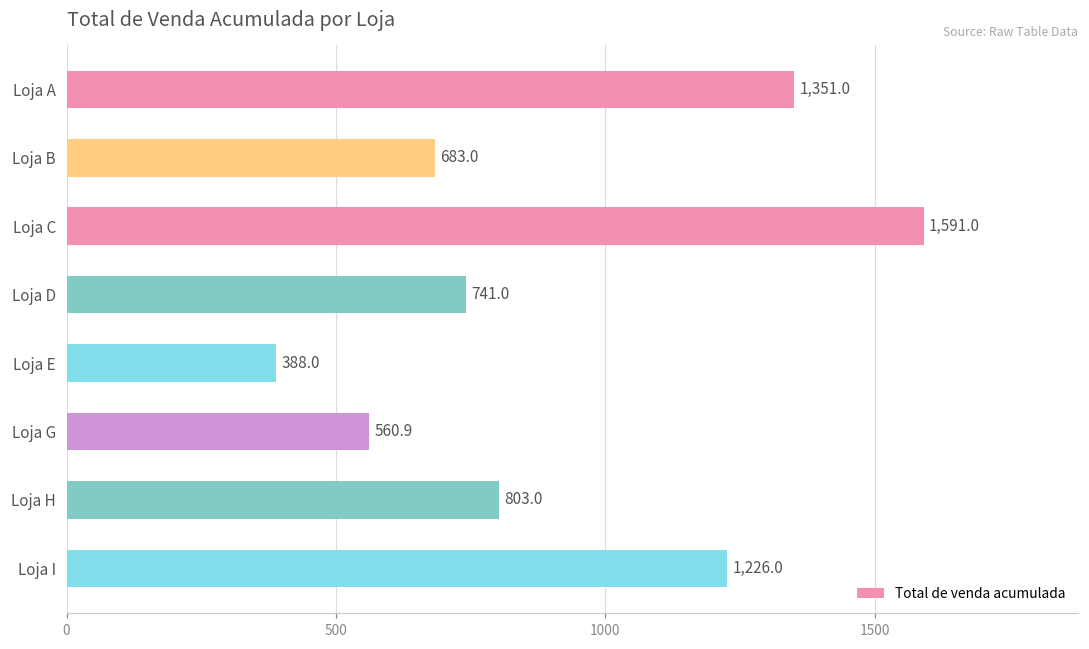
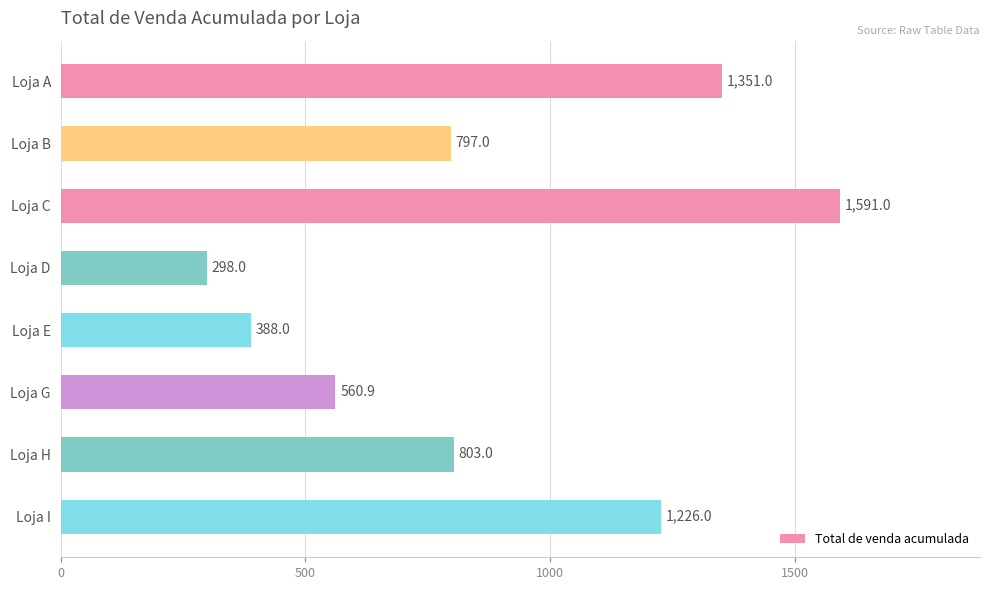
Loja B: 683.0 -> 797.0
Loja D: 741.0 -> 298.0
